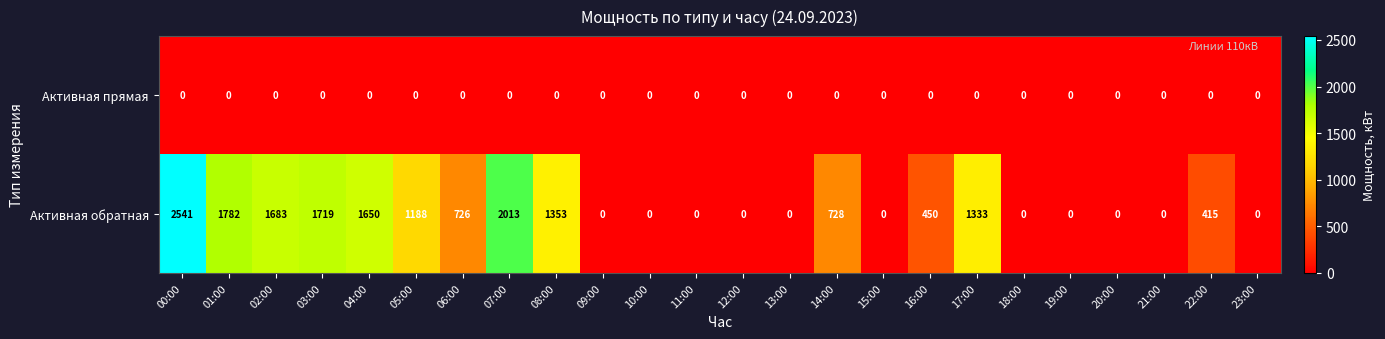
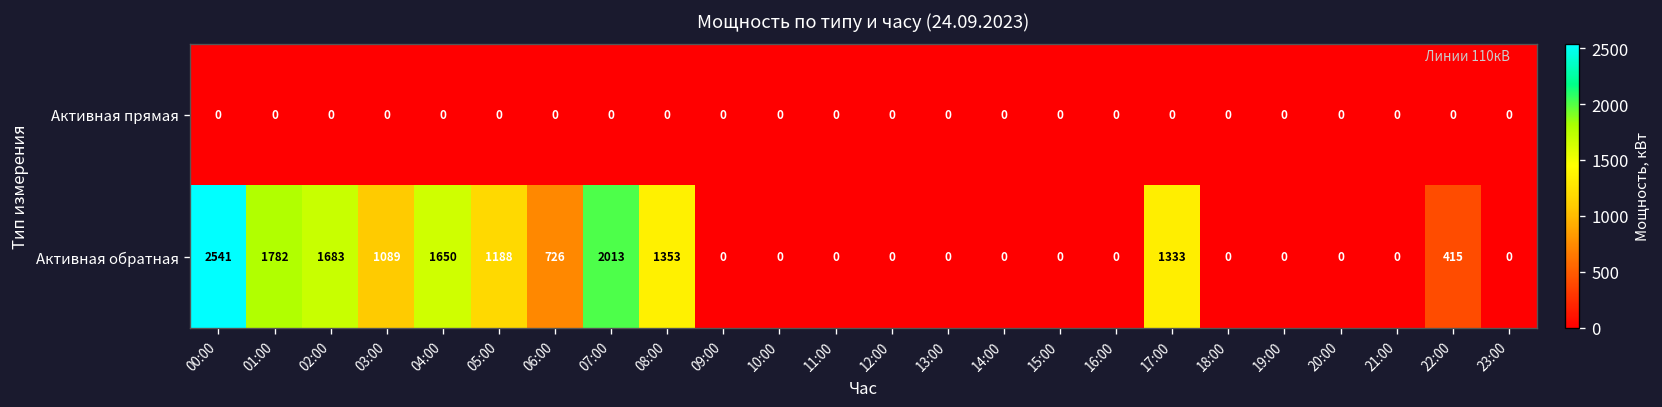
Активная обратная, 03:00: 1719 -> 1089
Активная обратная, 14:00: 728 -> 0
Активная обратная, 16:00: 450 -> 0
